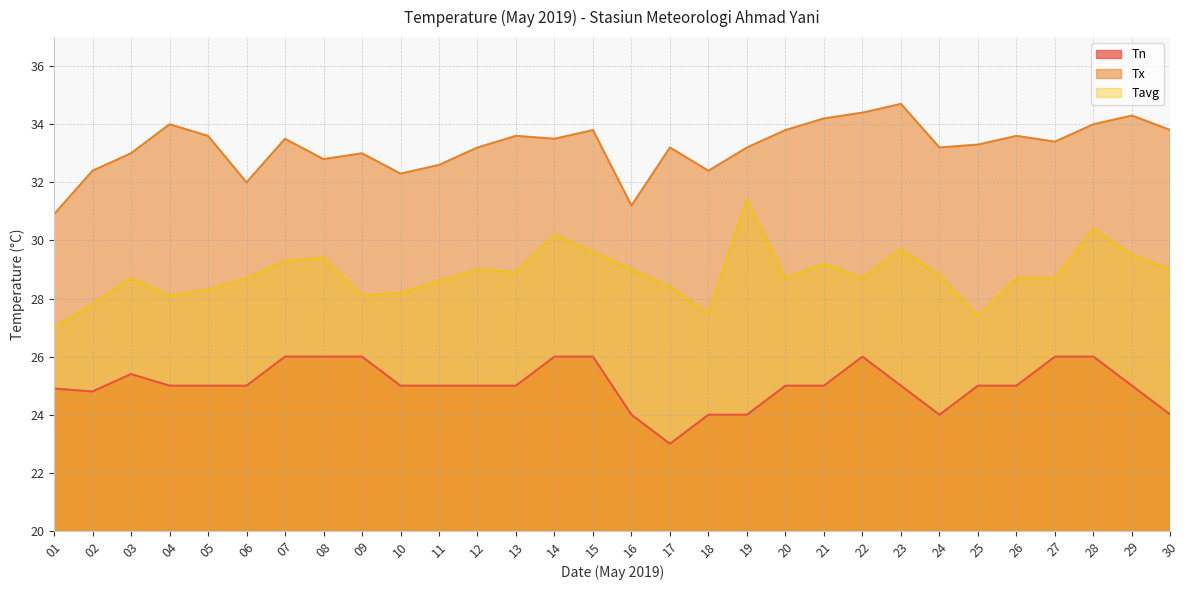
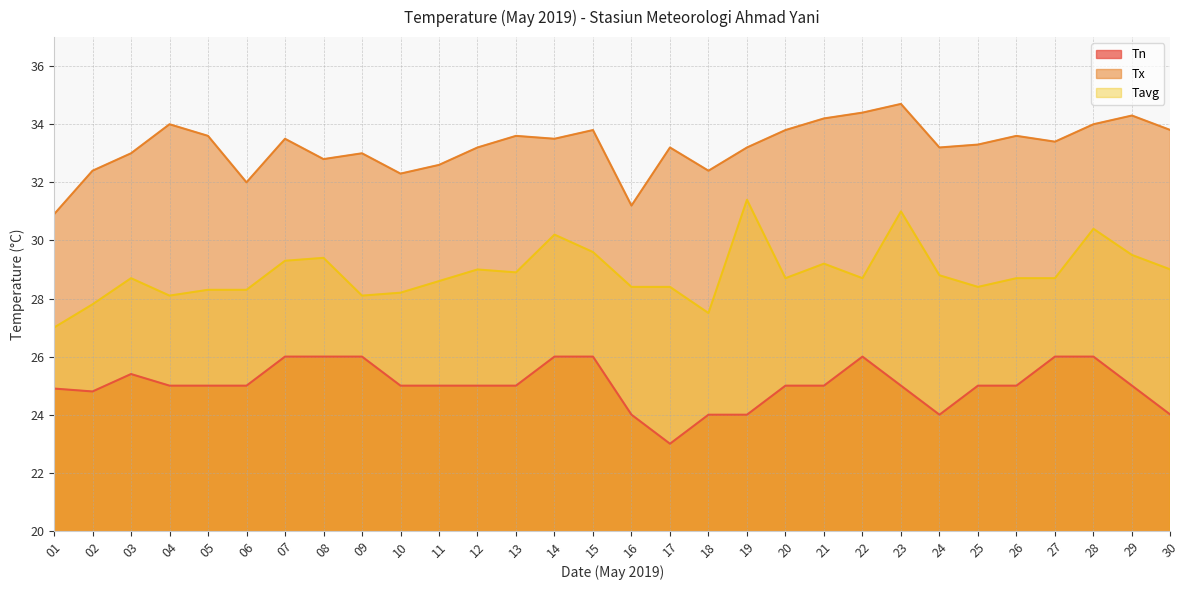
Tavg, 06: 28.7 -> 28.3
Tavg, 16: 29.0 -> 28.4
Tavg, 23: 29.7 -> 31.0
Tavg, 25: 27.4 -> 28.4
